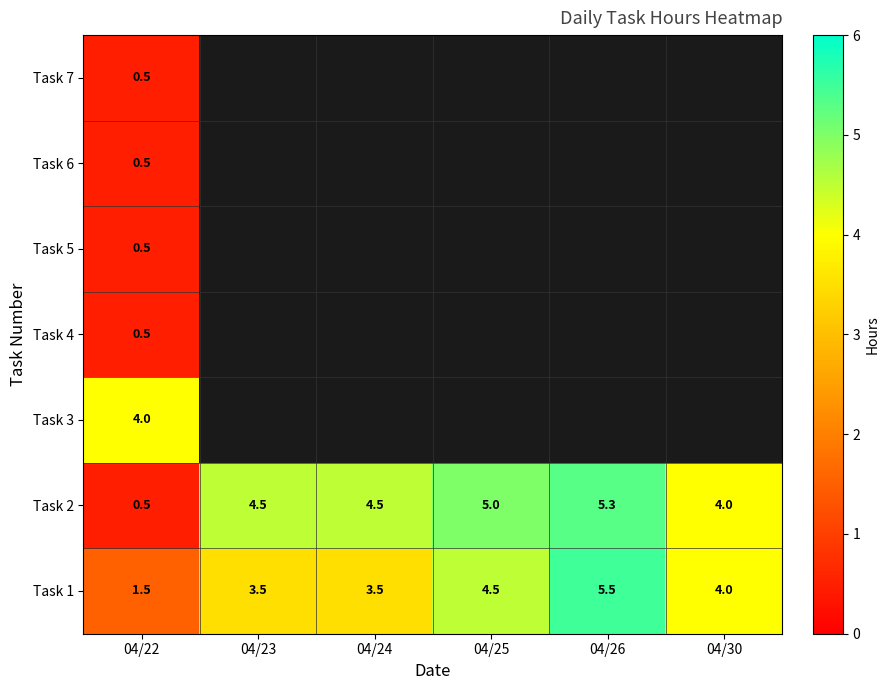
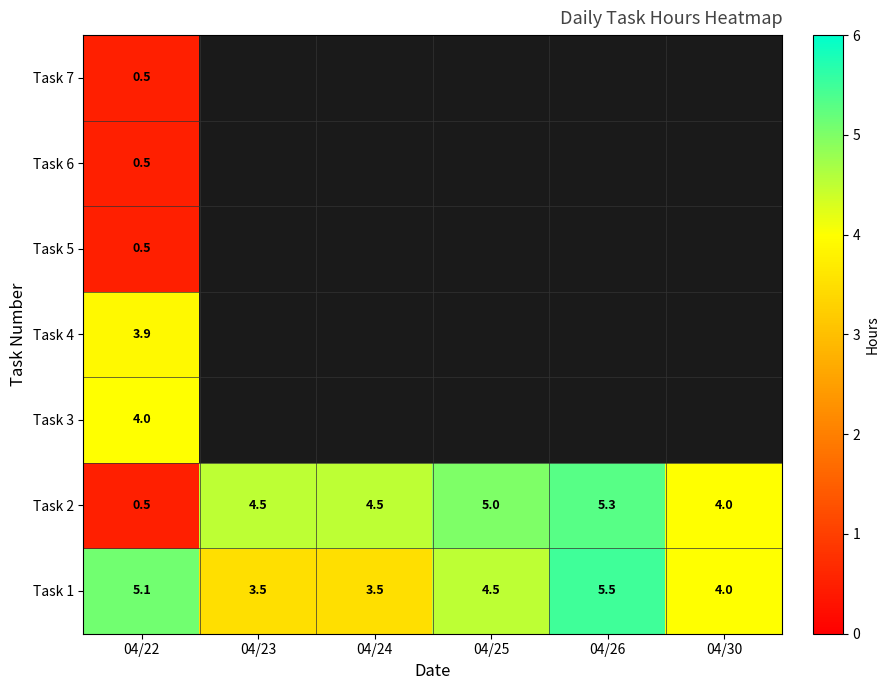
Task 4, 04/22: 0.5 -> 3.9
Task 1, 04/22: 1.5 -> 5.1
